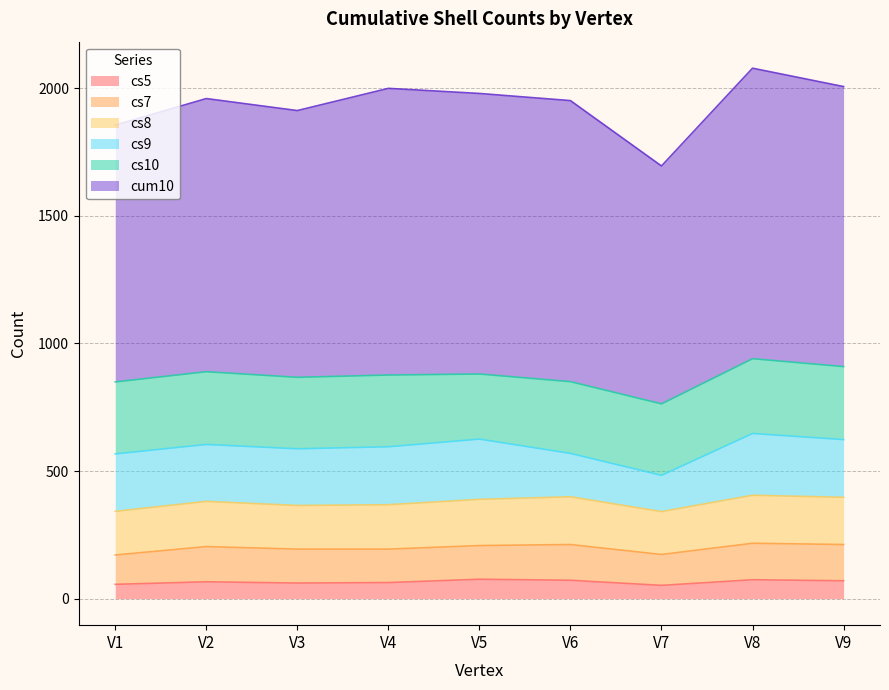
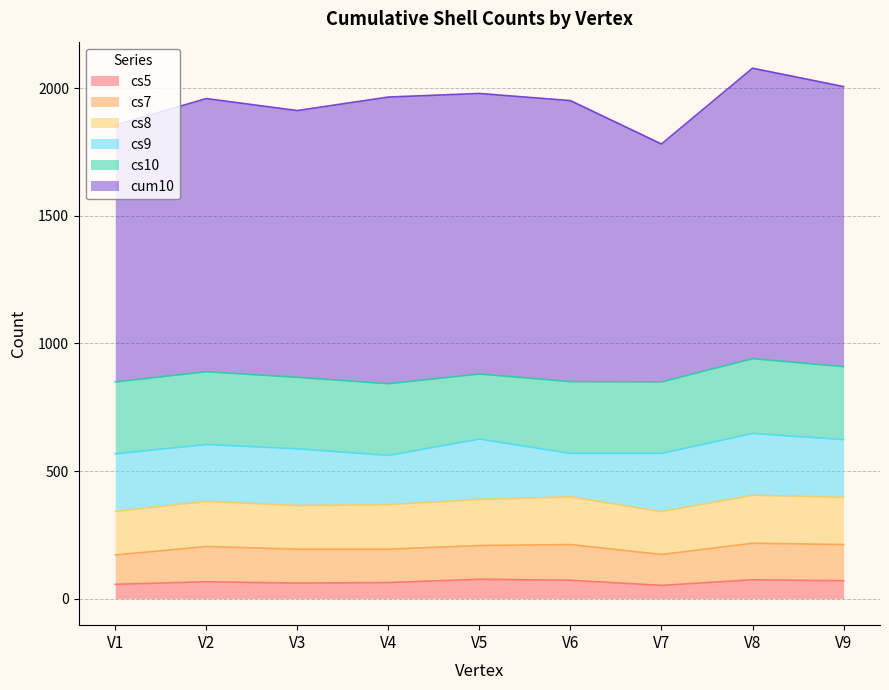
cs9, V4: 230 -> 190
cs9, V7: 140 -> 230
